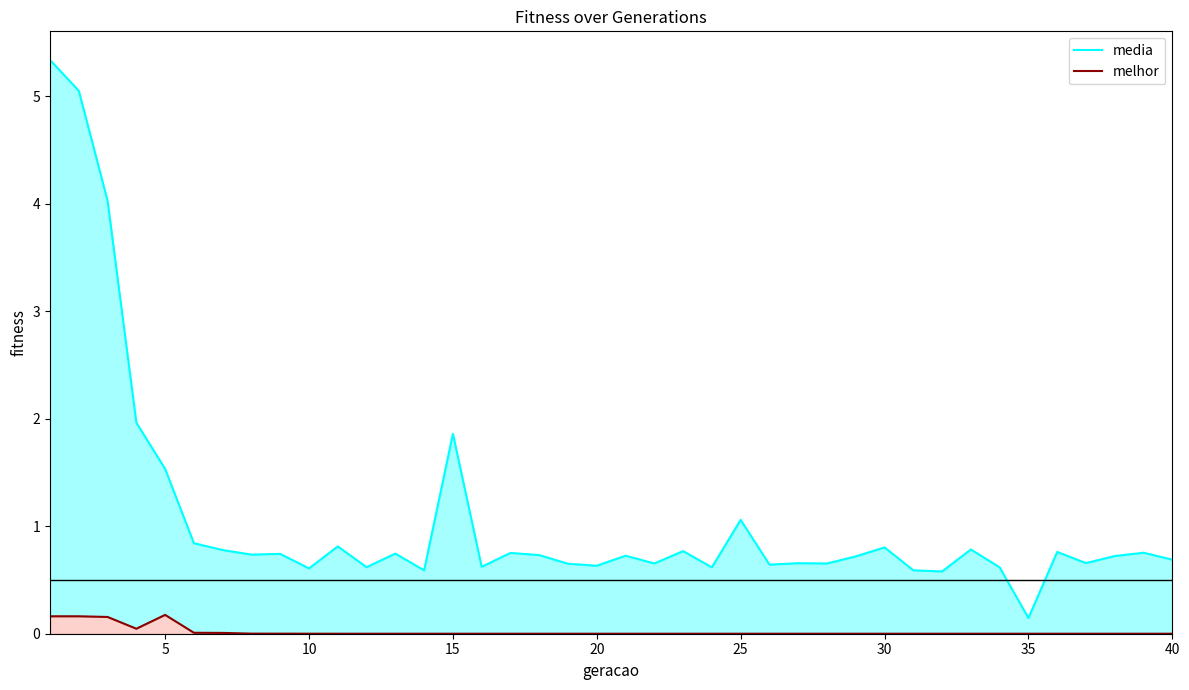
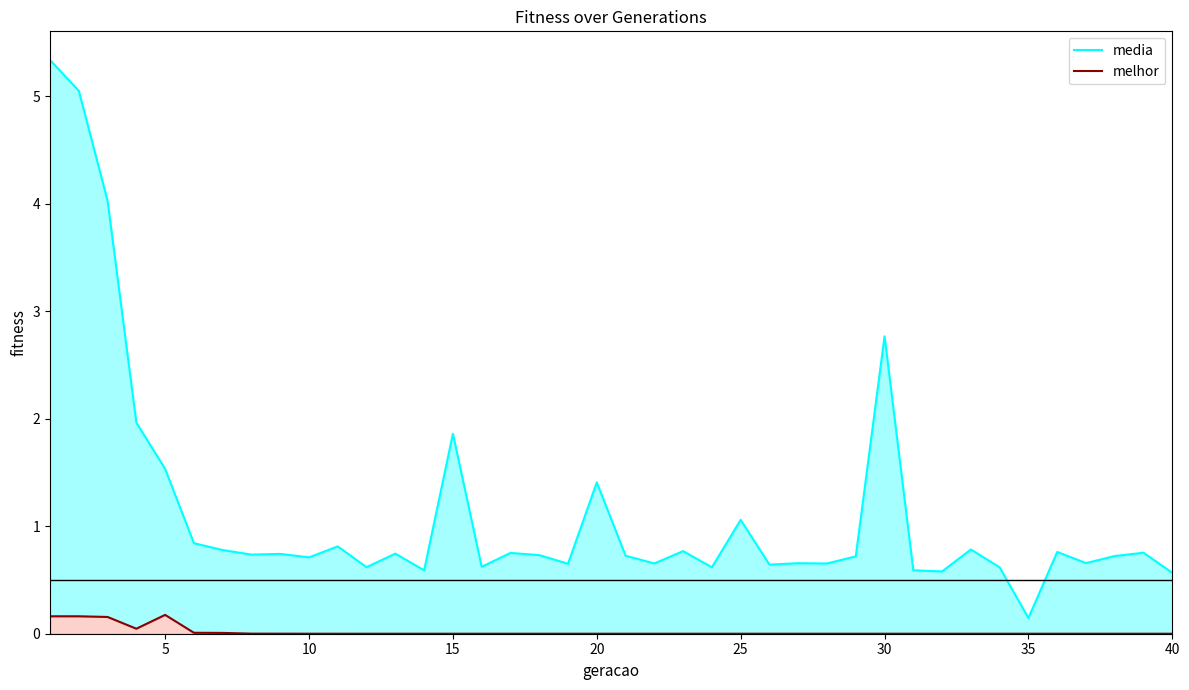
media, 10: 0.61 -> 0.71
media, 20: 0.63 -> 1.41
media, 30: 0.80 -> 2.77
media, 40: 0.69 -> 0.57
